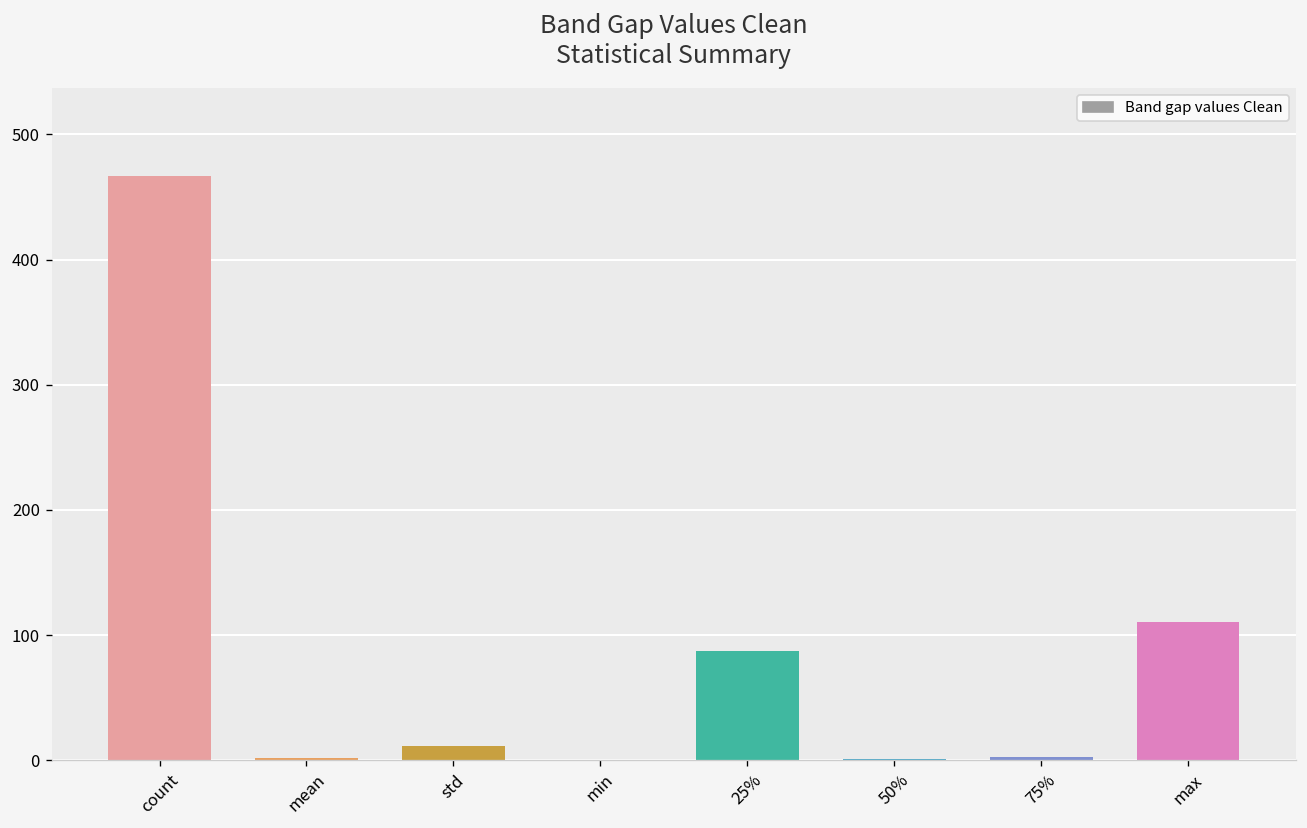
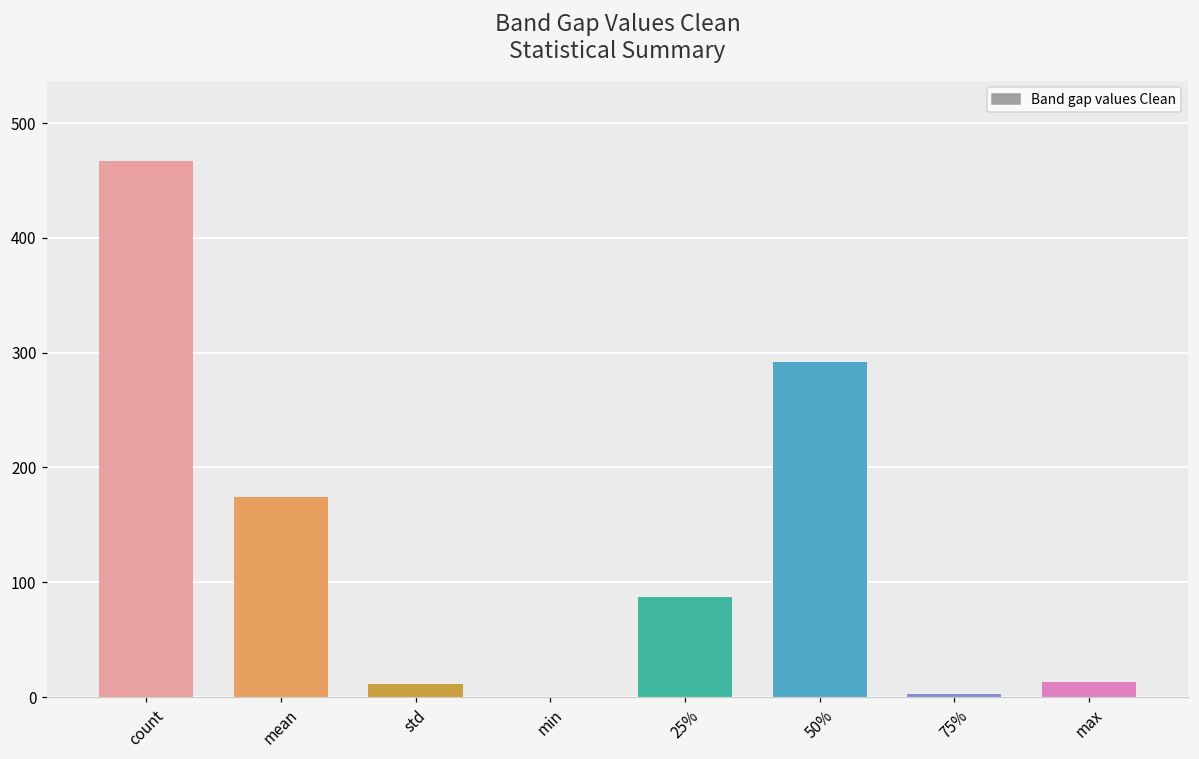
mean: 2 -> 174
50%: 1 -> 292
max: 111 -> 13
